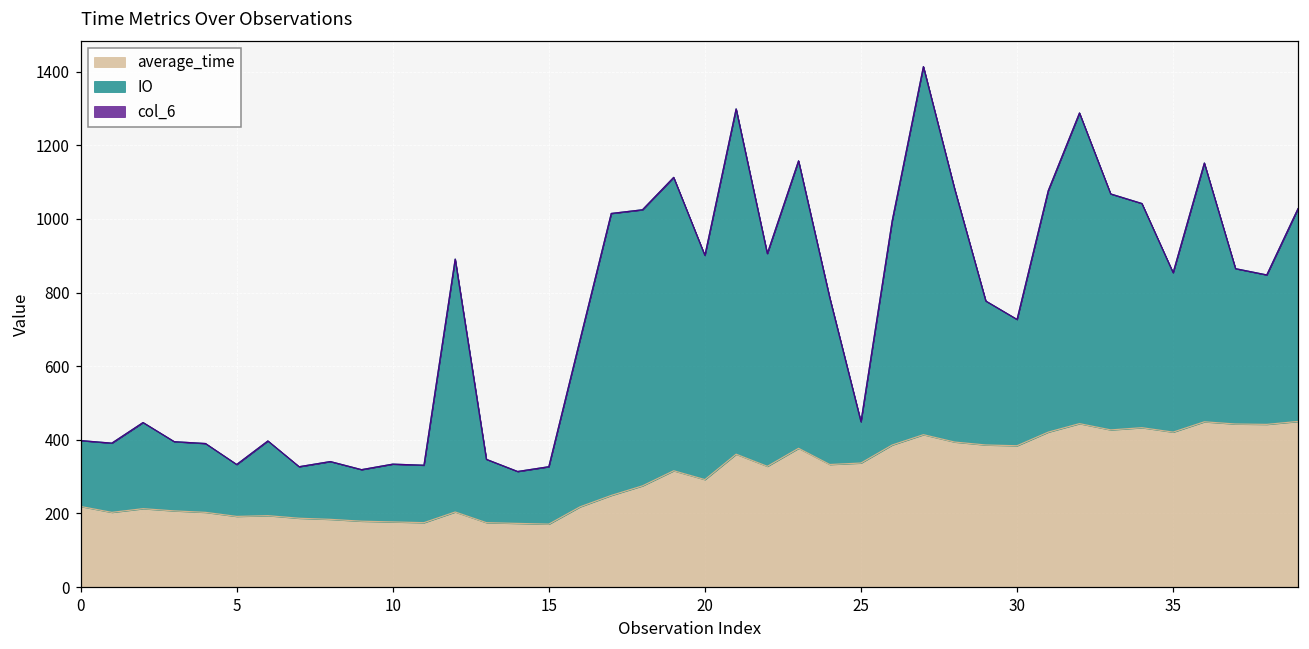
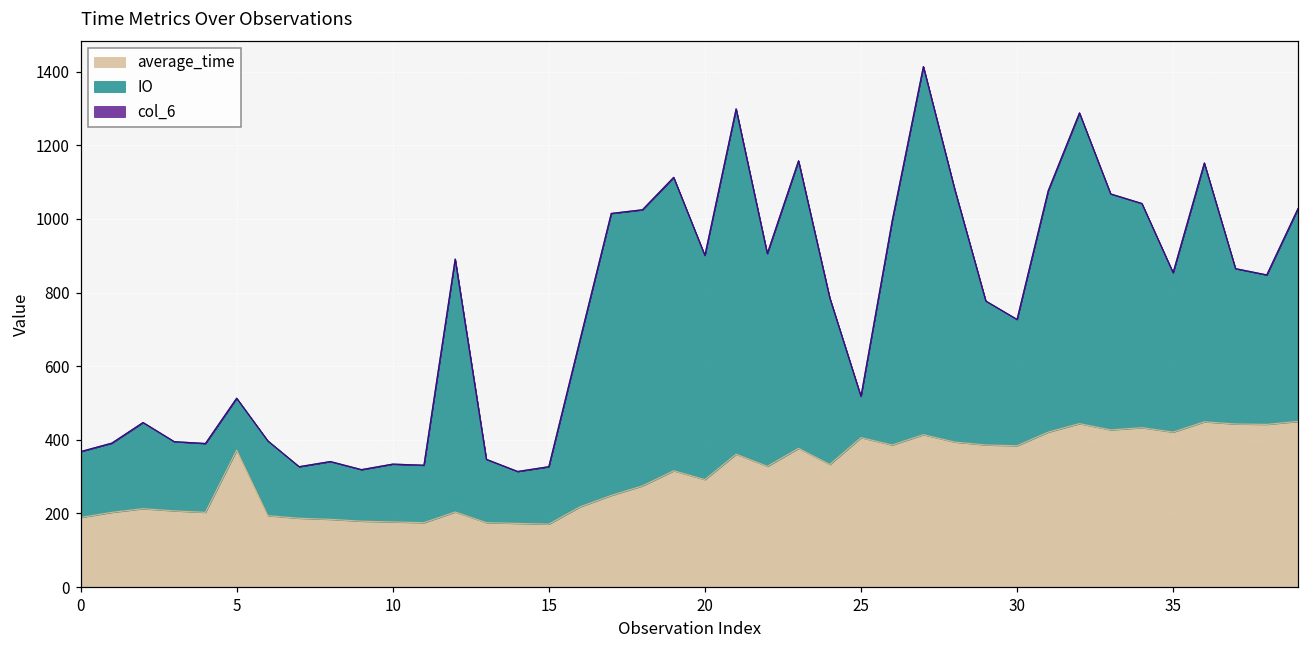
average_time, 0: 220 -> 190
average_time, 5: 190 -> 370
average_time, 25: 340 -> 410
